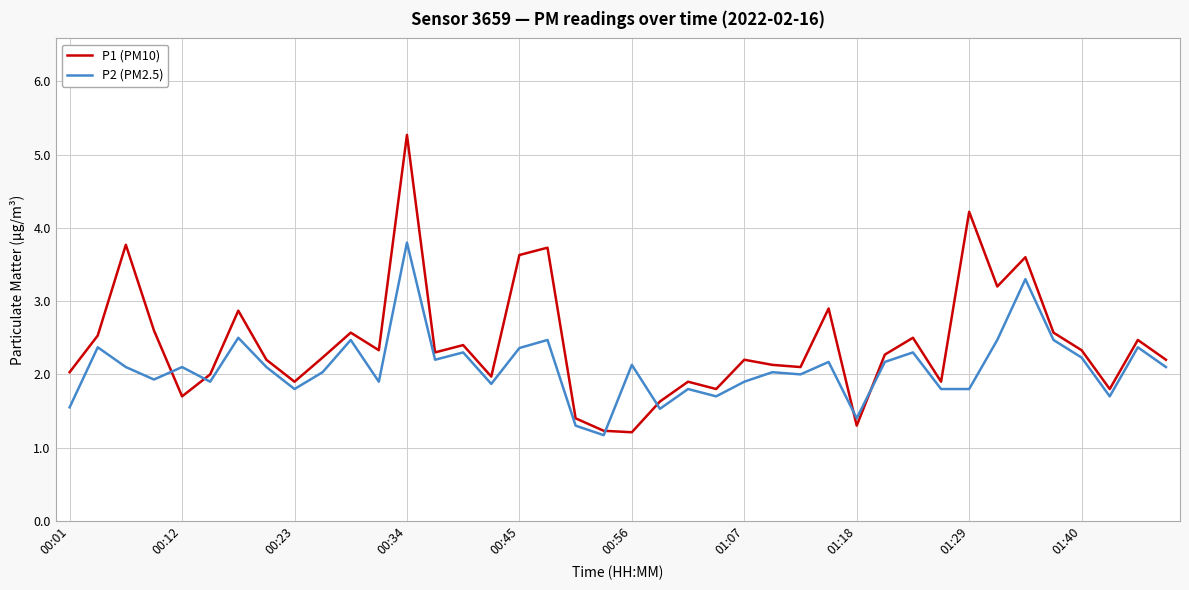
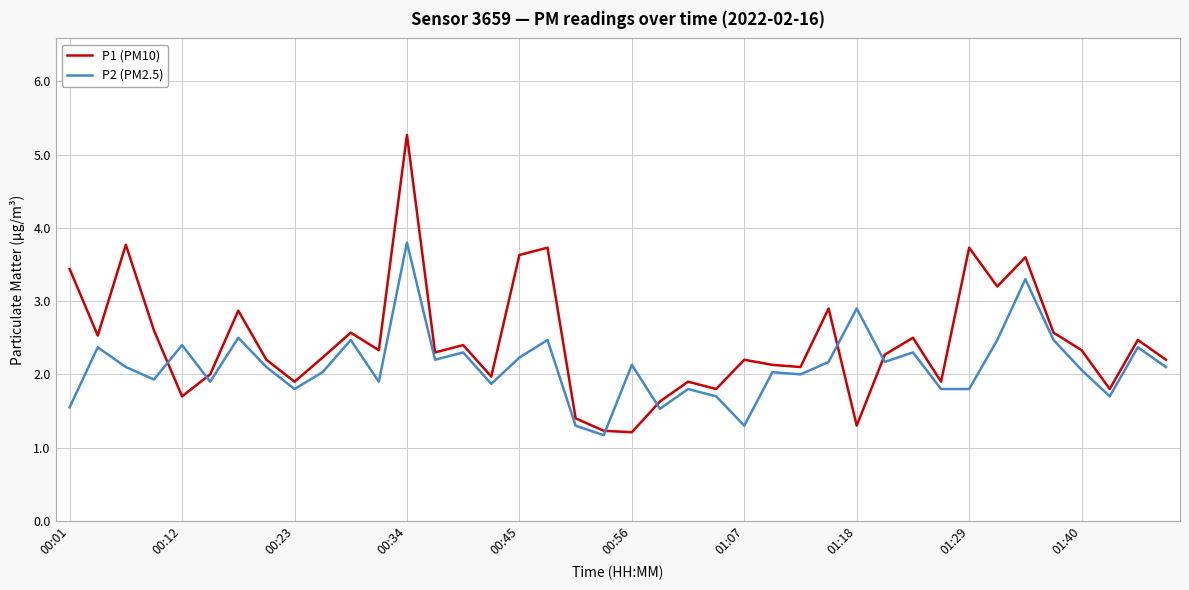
P1 (PM10), 00:01: 2.0 -> 3.4
P2 (PM2.5), 00:12: 2.1 -> 2.4
P2 (PM2.5), 00:45: 2.4 -> 2.2
P2 (PM2.5), 01:07: 1.9 -> 1.3
P2 (PM2.5), 01:18: 1.4 -> 2.9
P1 (PM10), 01:29: 4.2 -> 3.7
P2 (PM2.5), 01:40: 2.2 -> 2.1
